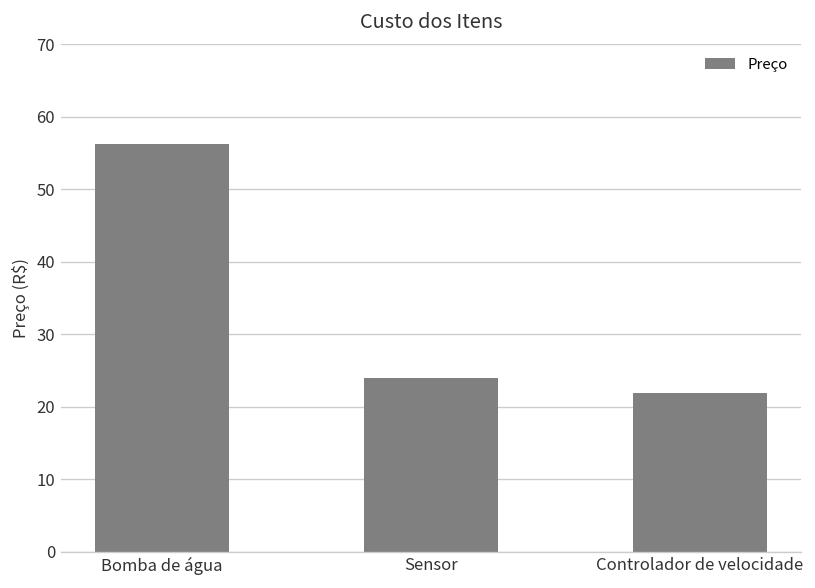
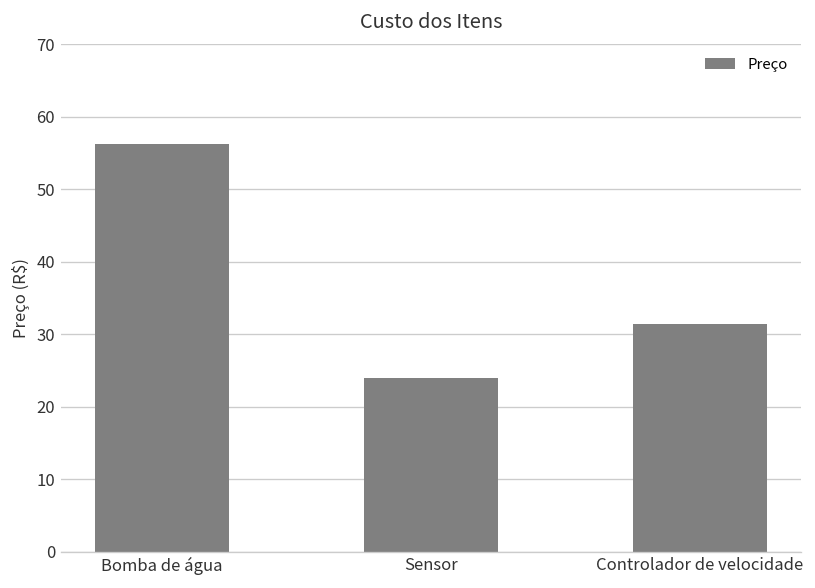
Controlador de velocidade: 22 -> 31
